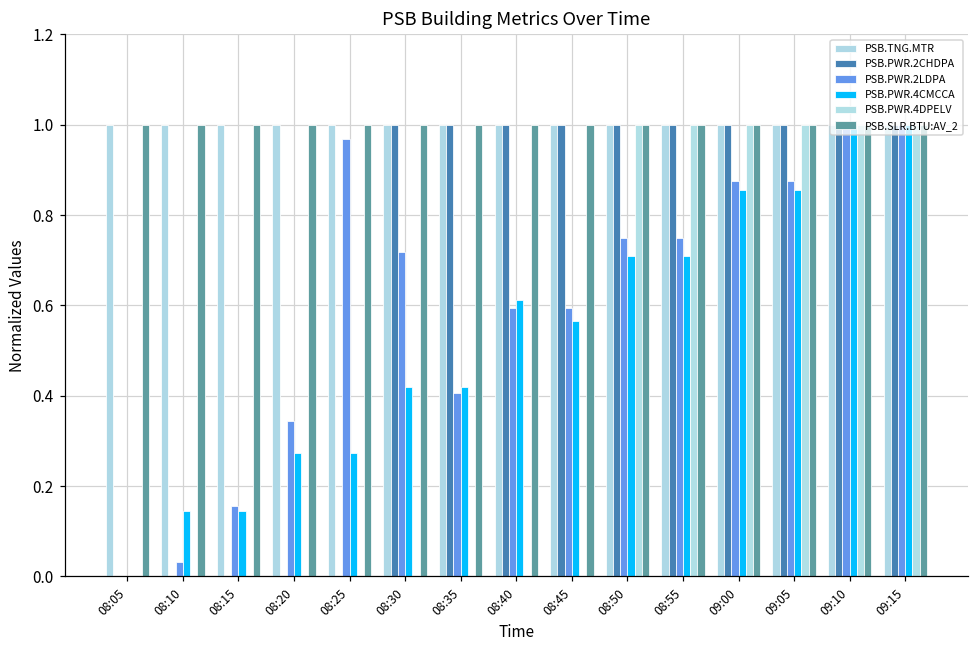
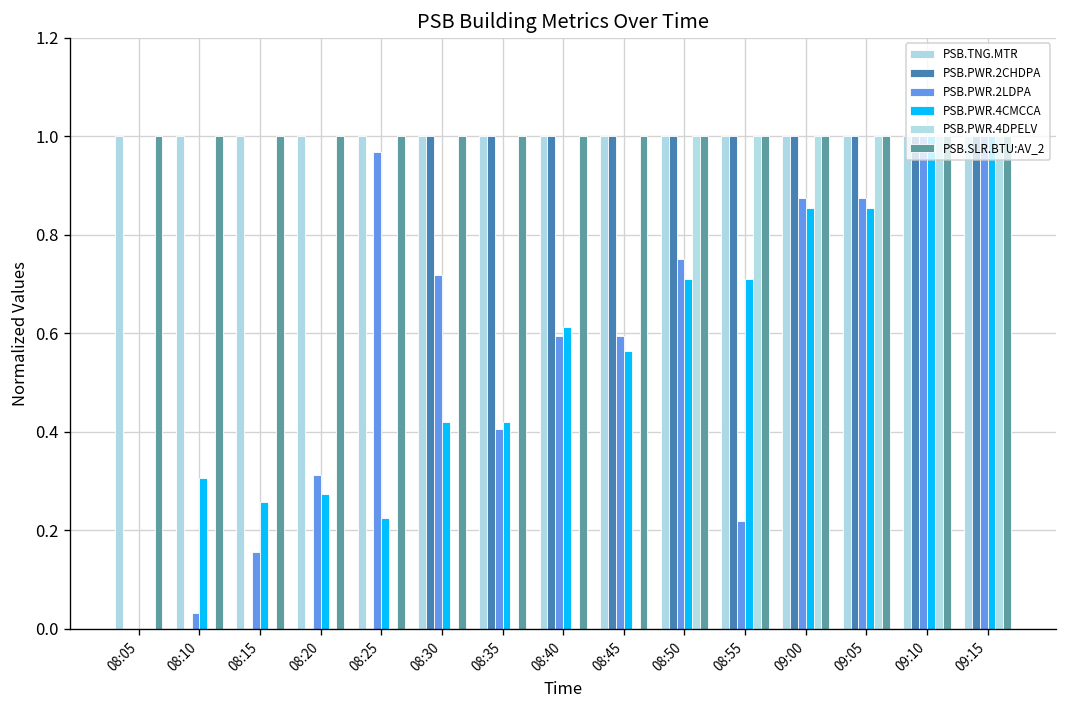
PSB.PWR.4CMCCA, 08:10: 0.15 -> 0.31
PSB.PWR.4CMCCA, 08:15: 0.15 -> 0.26
PSB.PWR.2LDPA, 08:20: 0.34 -> 0.31
PSB.PWR.4CMCCA, 08:25: 0.27 -> 0.23
PSB.PWR.2LDPA, 08:55: 0.75 -> 0.22
